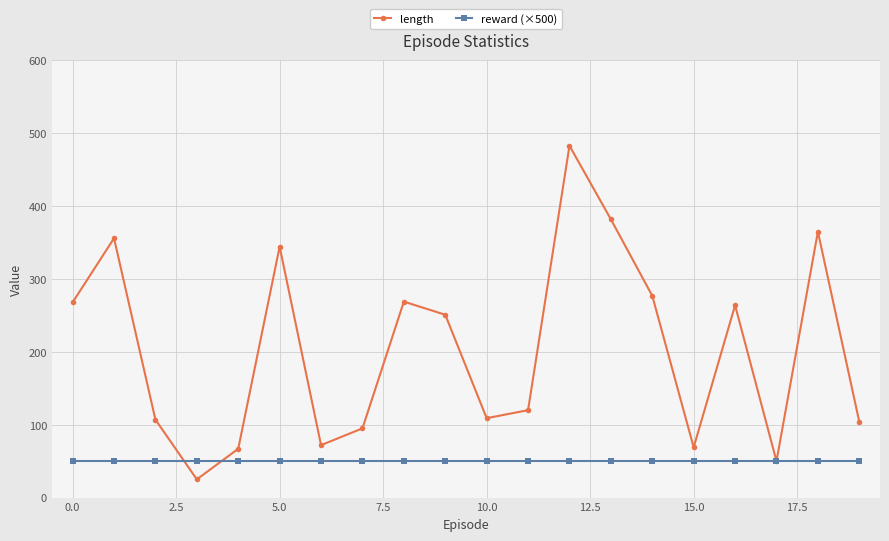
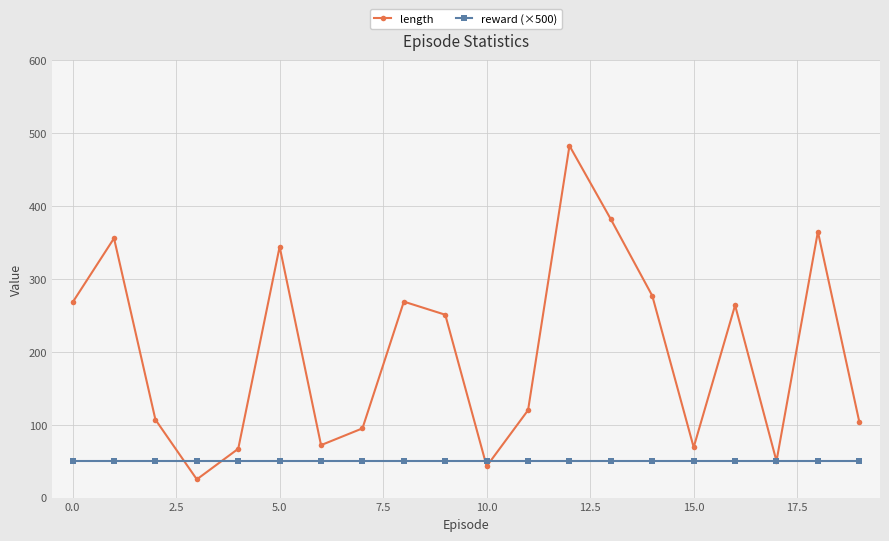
length, 10.0: 110 -> 40
